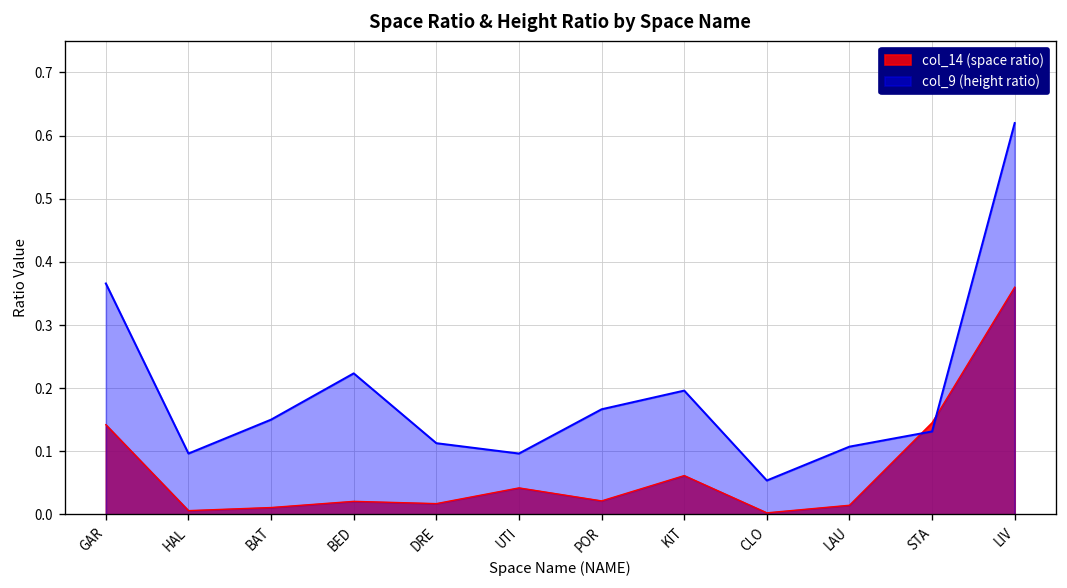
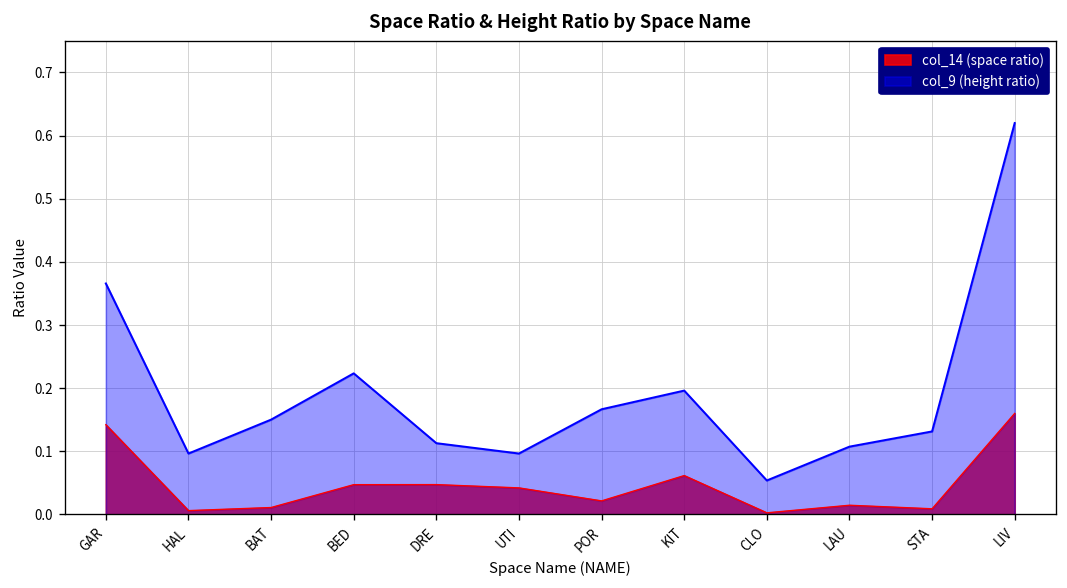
col_14 (space ratio), BED: 0.02 -> 0.05
col_14 (space ratio), DRE: 0.02 -> 0.05
col_14 (space ratio), STA: 0.15 -> 0.01
col_14 (space ratio), LIV: 0.36 -> 0.16
